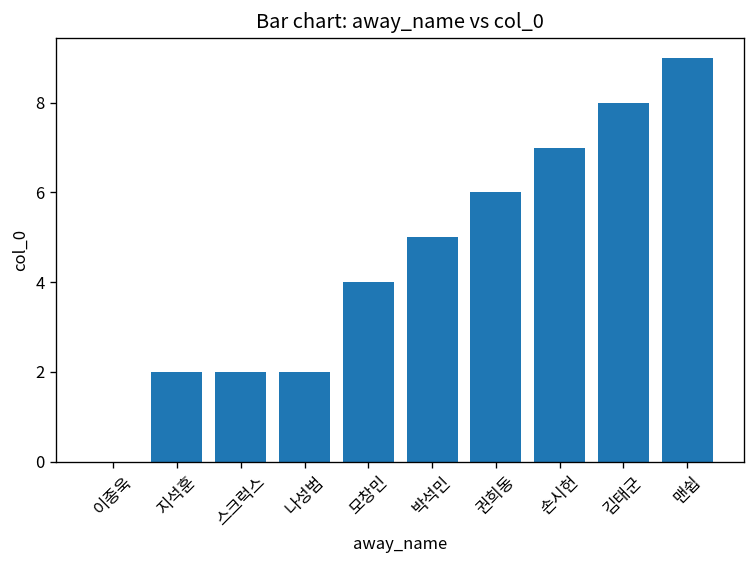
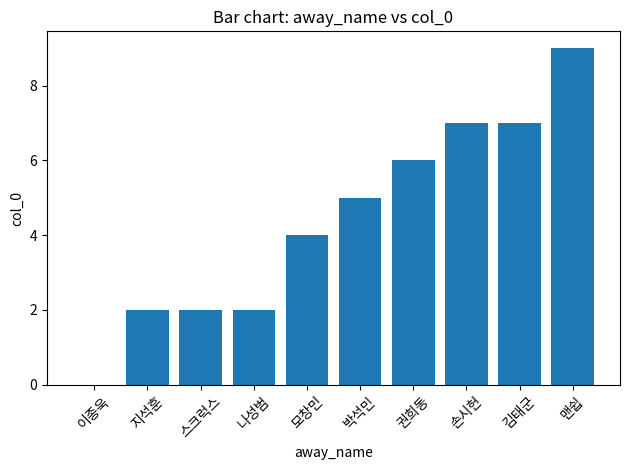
김태군: 8 -> 7
